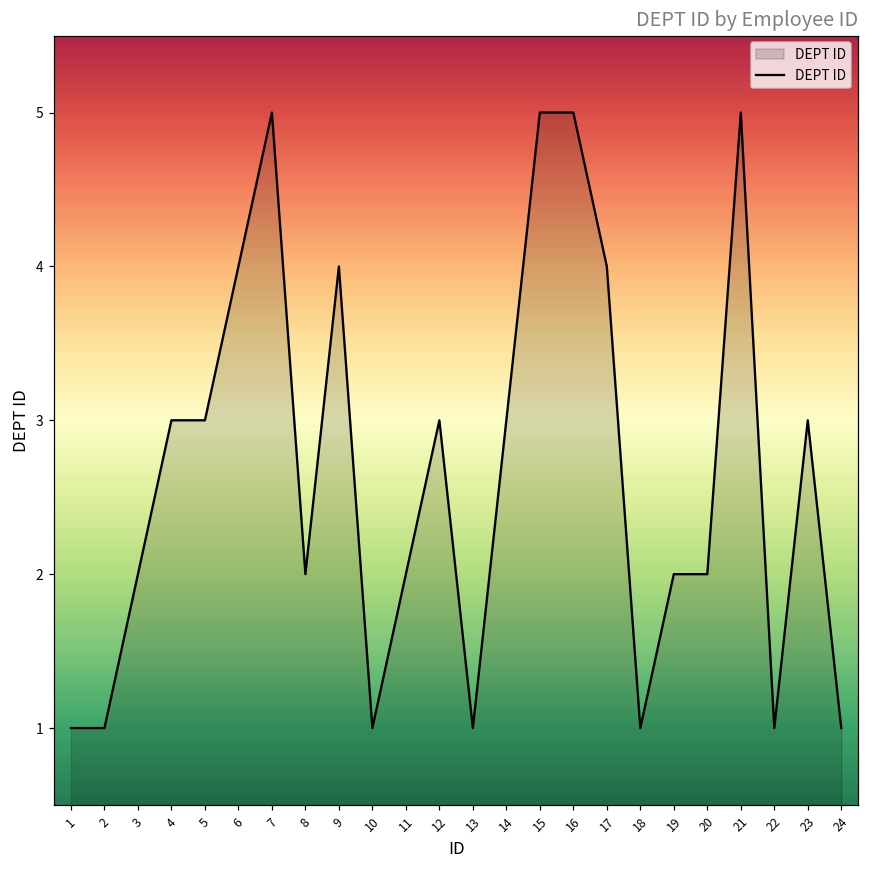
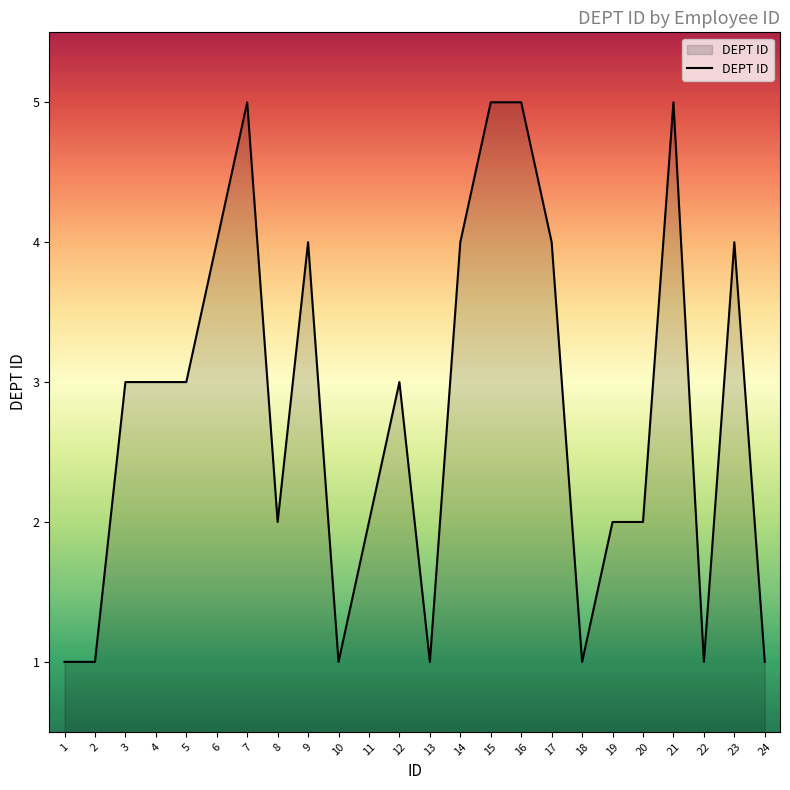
3: 2 -> 3
14: 3 -> 4
23: 3 -> 4
